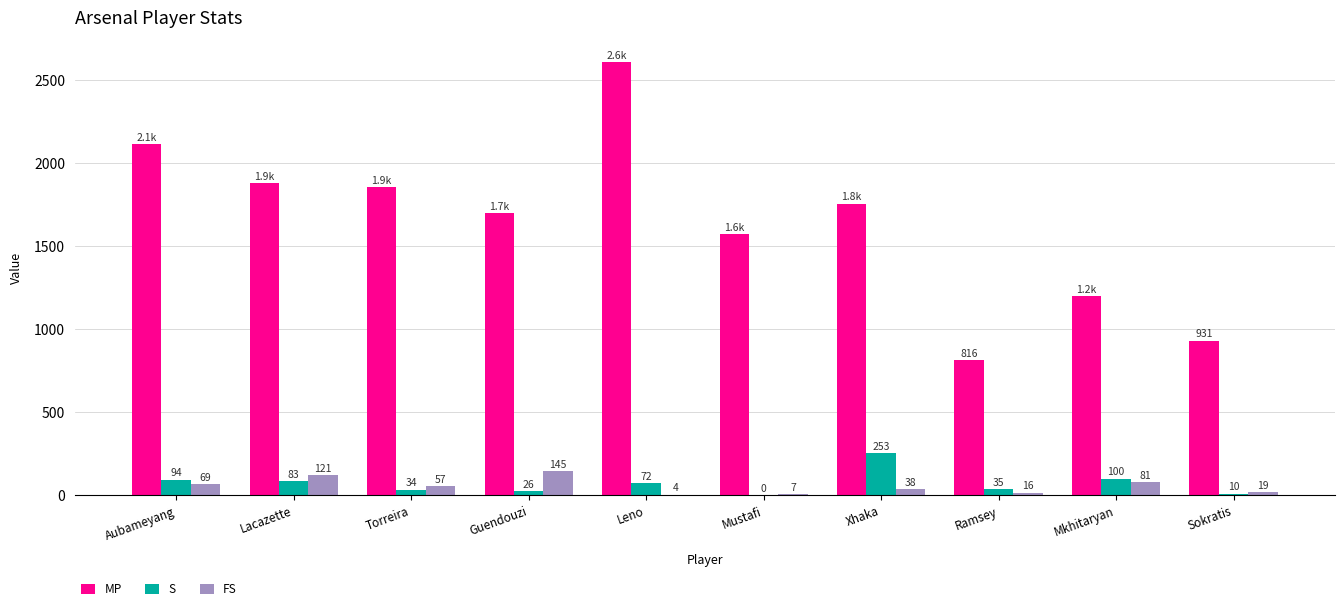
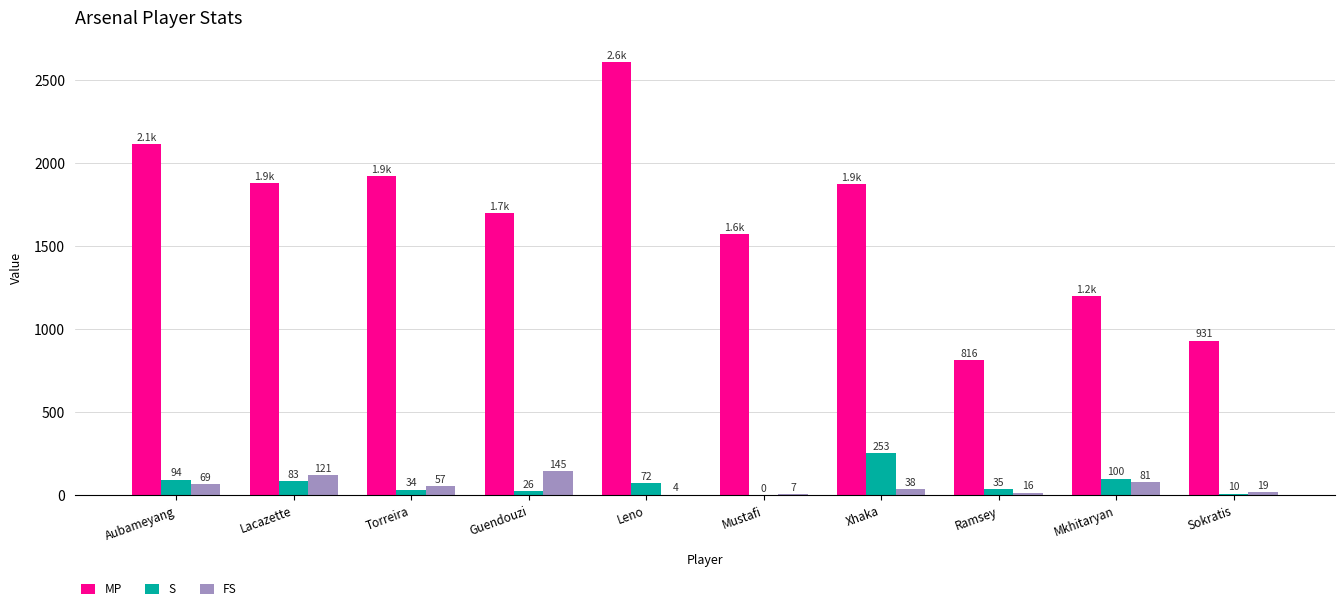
MP, Torreira: 1860 -> 1920
MP, Xhaka: 1.8k -> 1.9k
